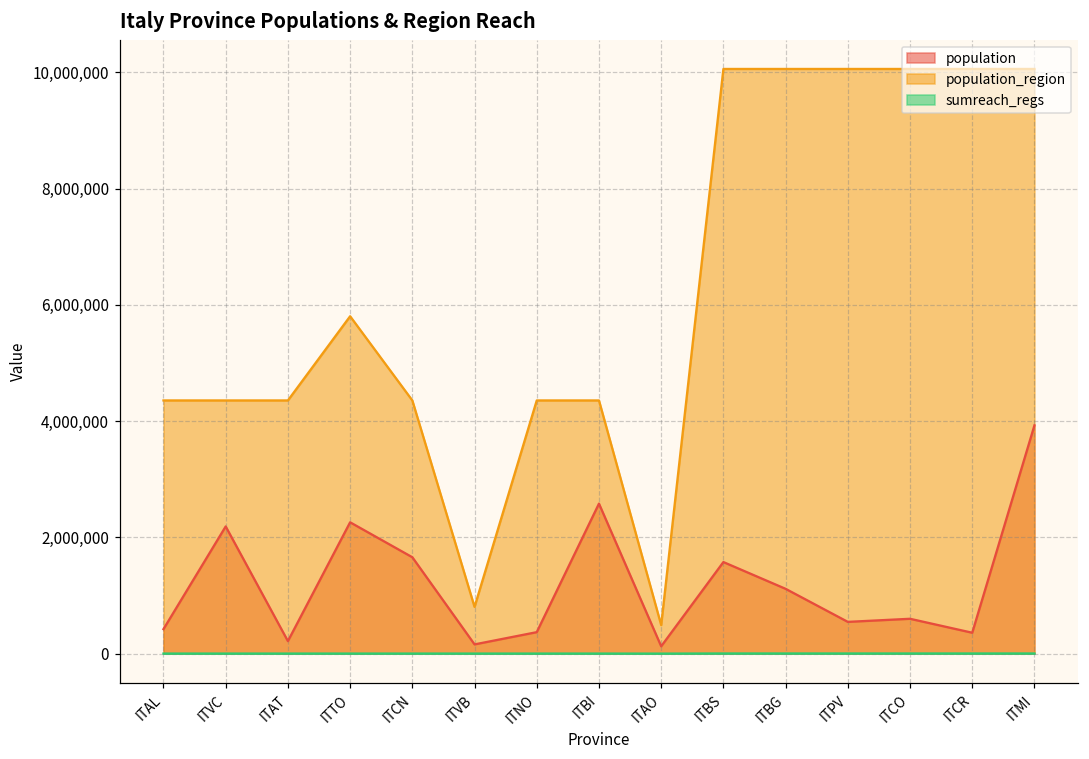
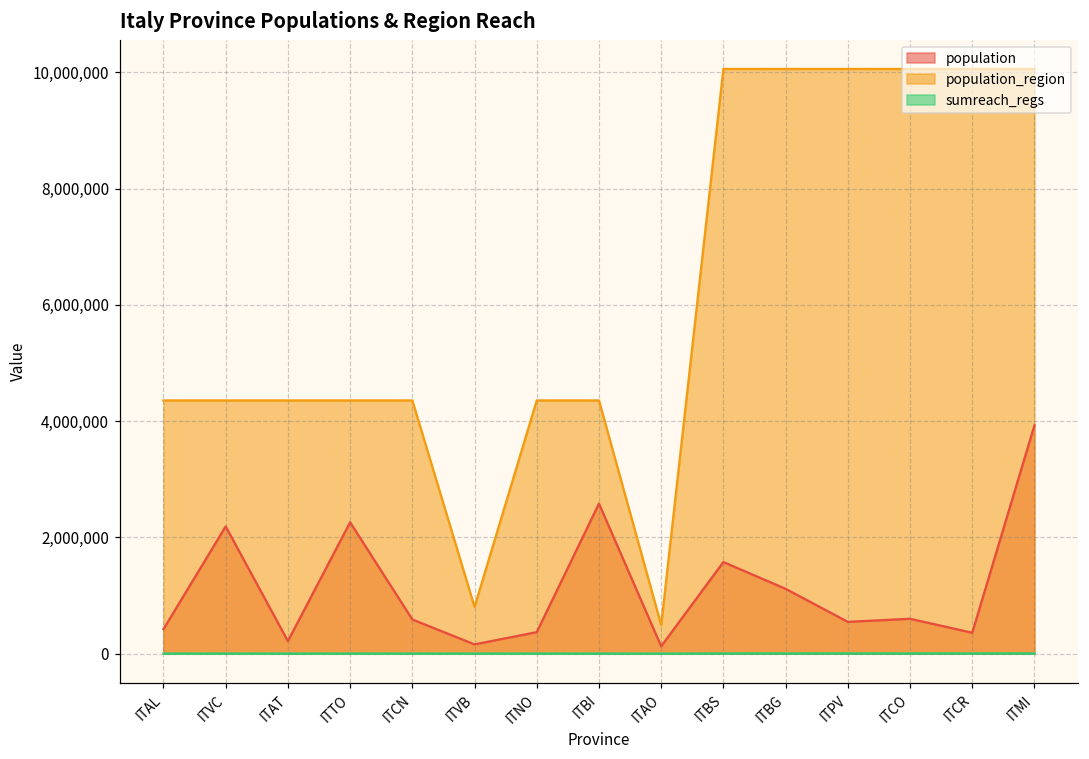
population_region, ITTO: 5,800,000 -> 4,400,000
population, ITCN: 1,700,000 -> 600,000
